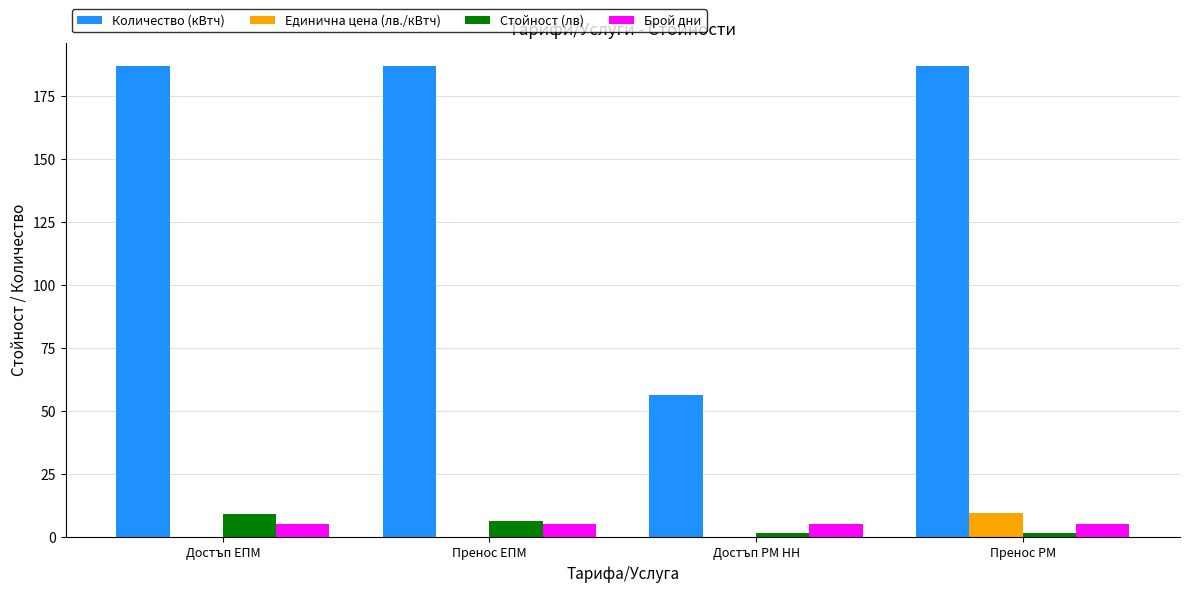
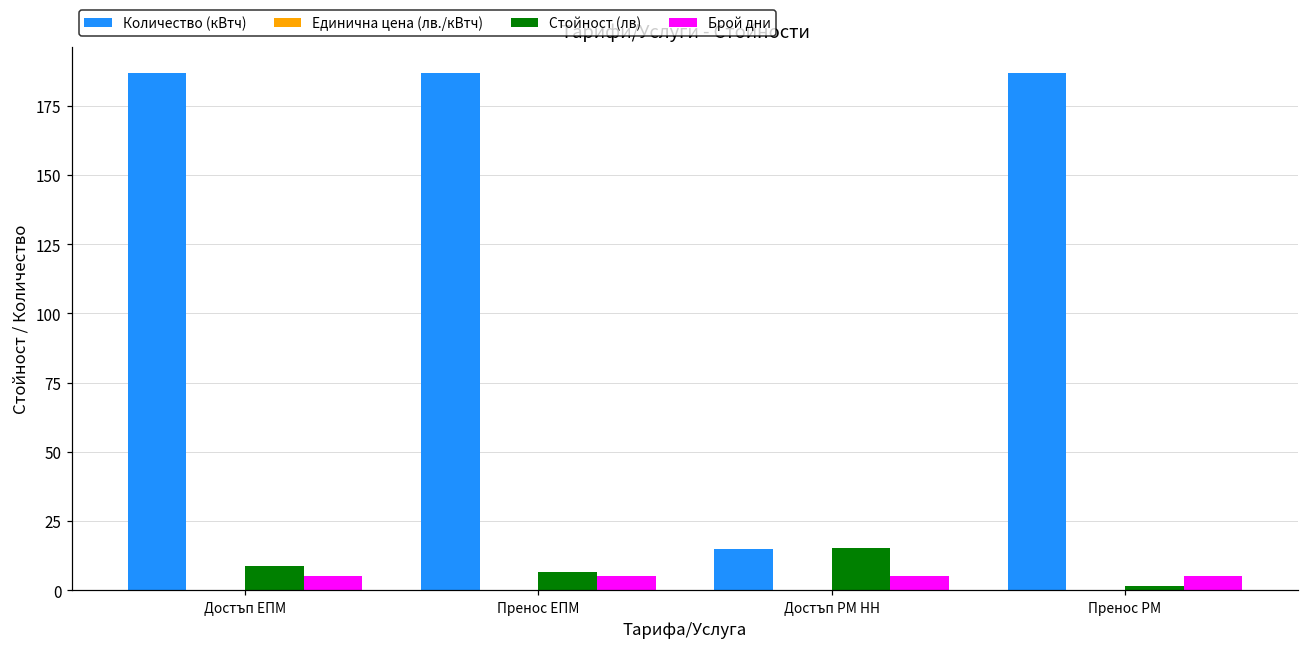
Количество (кВтч), Достъп РМ НН: 56 -> 15
Стойност (лв), Достъп РМ НН: 1 -> 15
Единична цена (лв./кВтч), Пренос РМ: 10 -> 0
